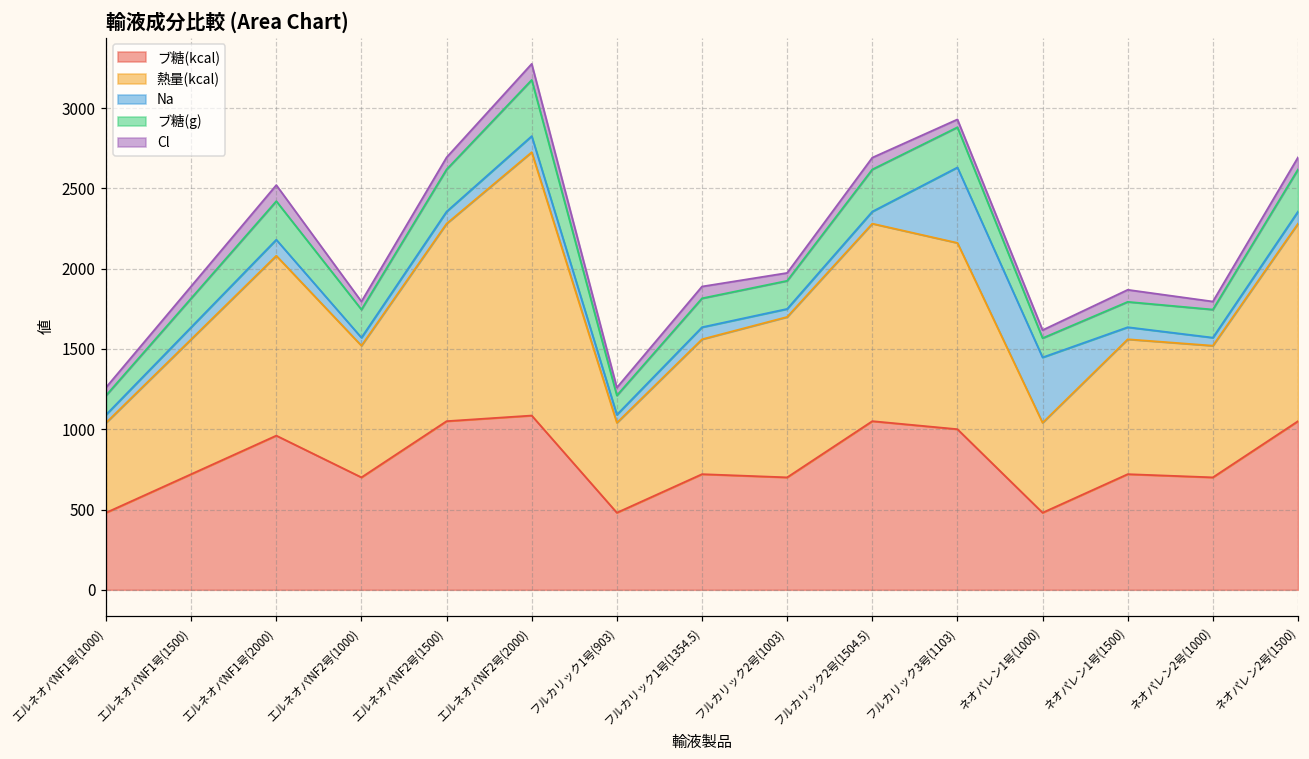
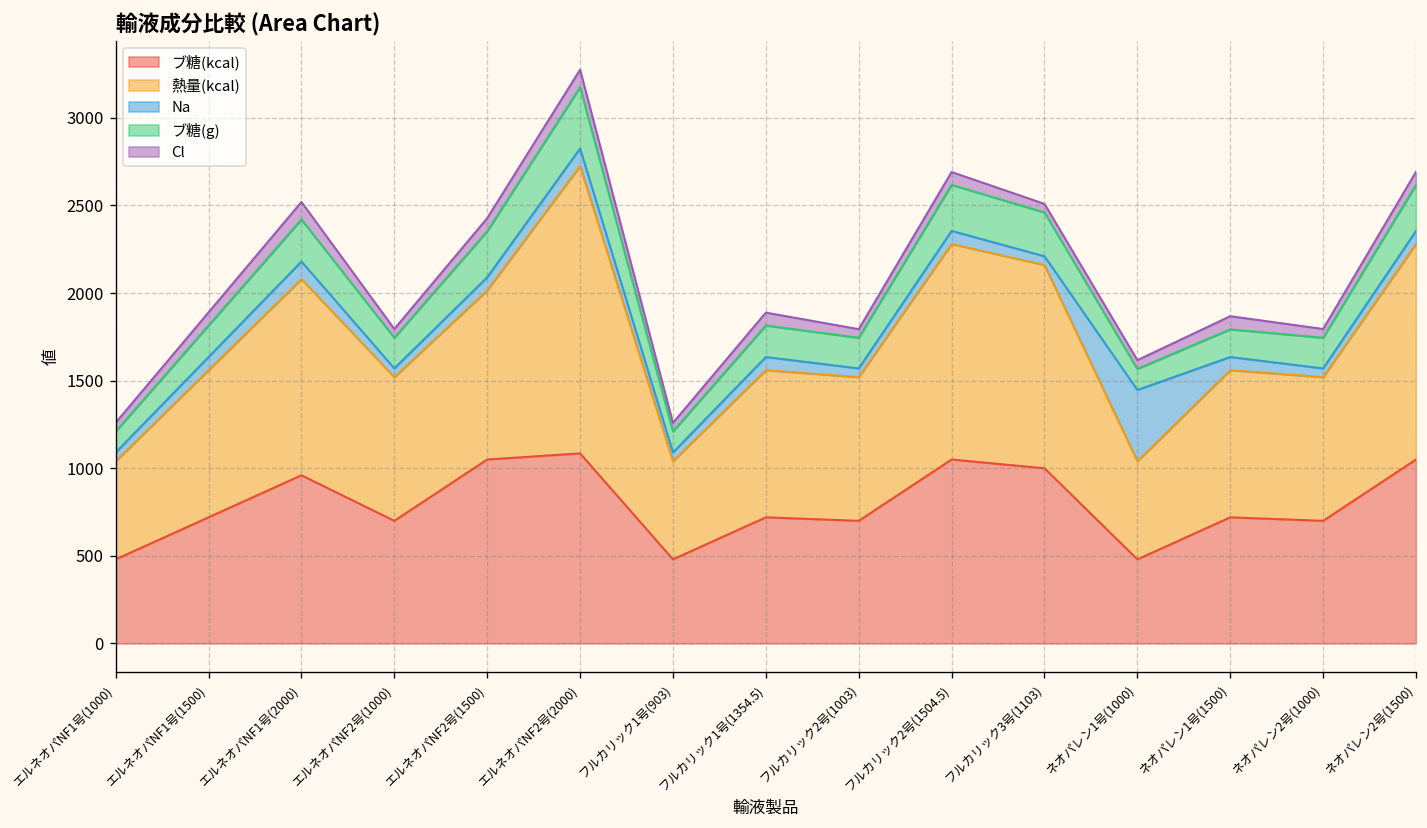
熱量(kcal), エルネオパNF2号(1500): 1230 -> 970
熱量(kcal), フルカリック2号(1003): 1000 -> 820
Na, フルカリック3号(1103): 470 -> 50
